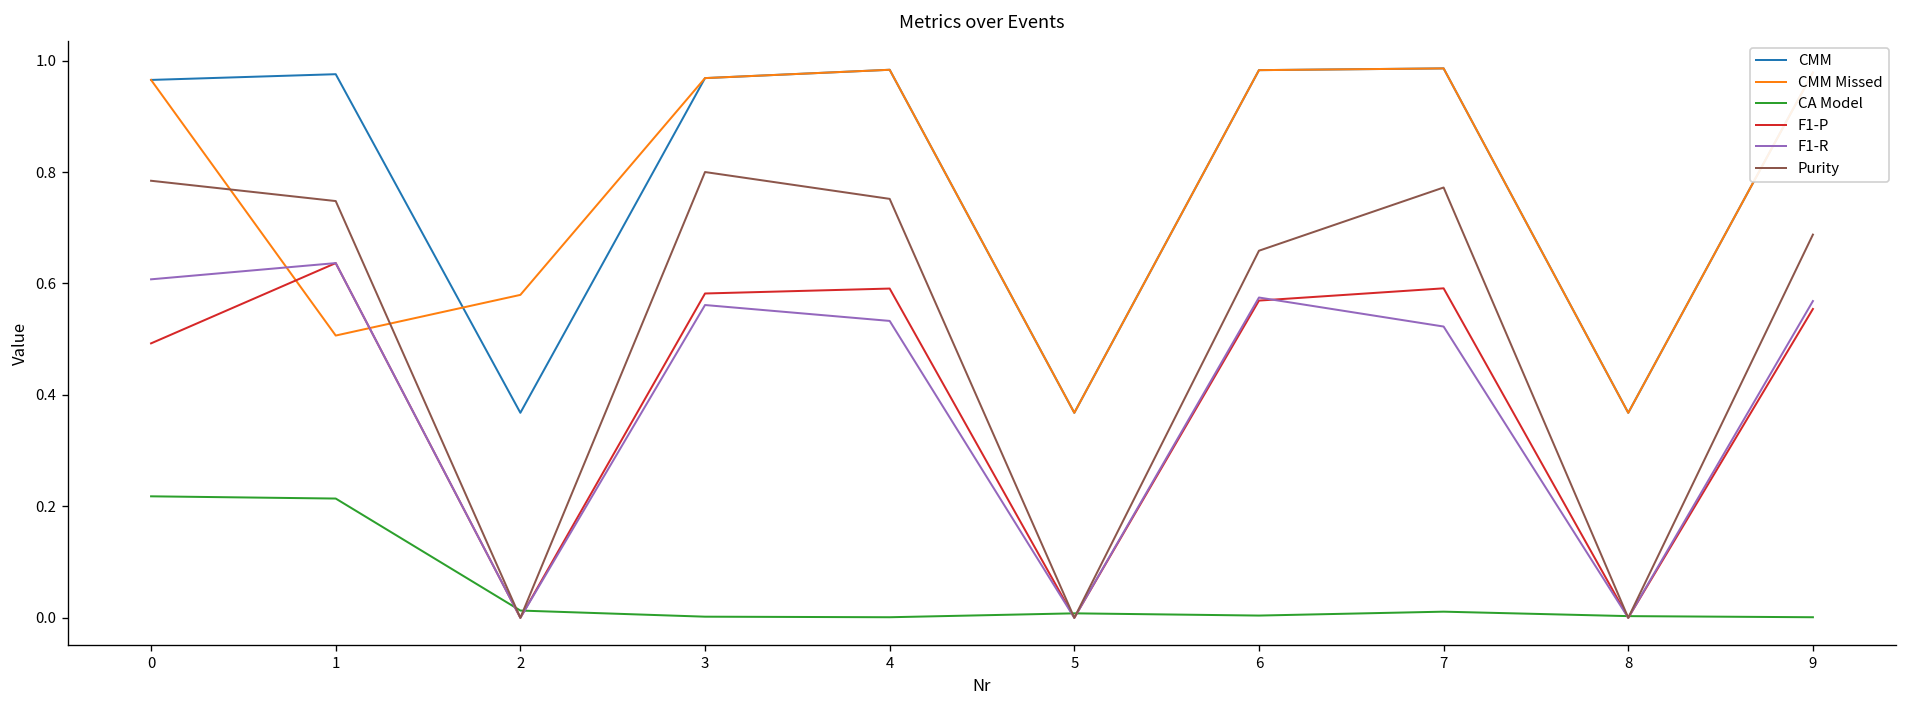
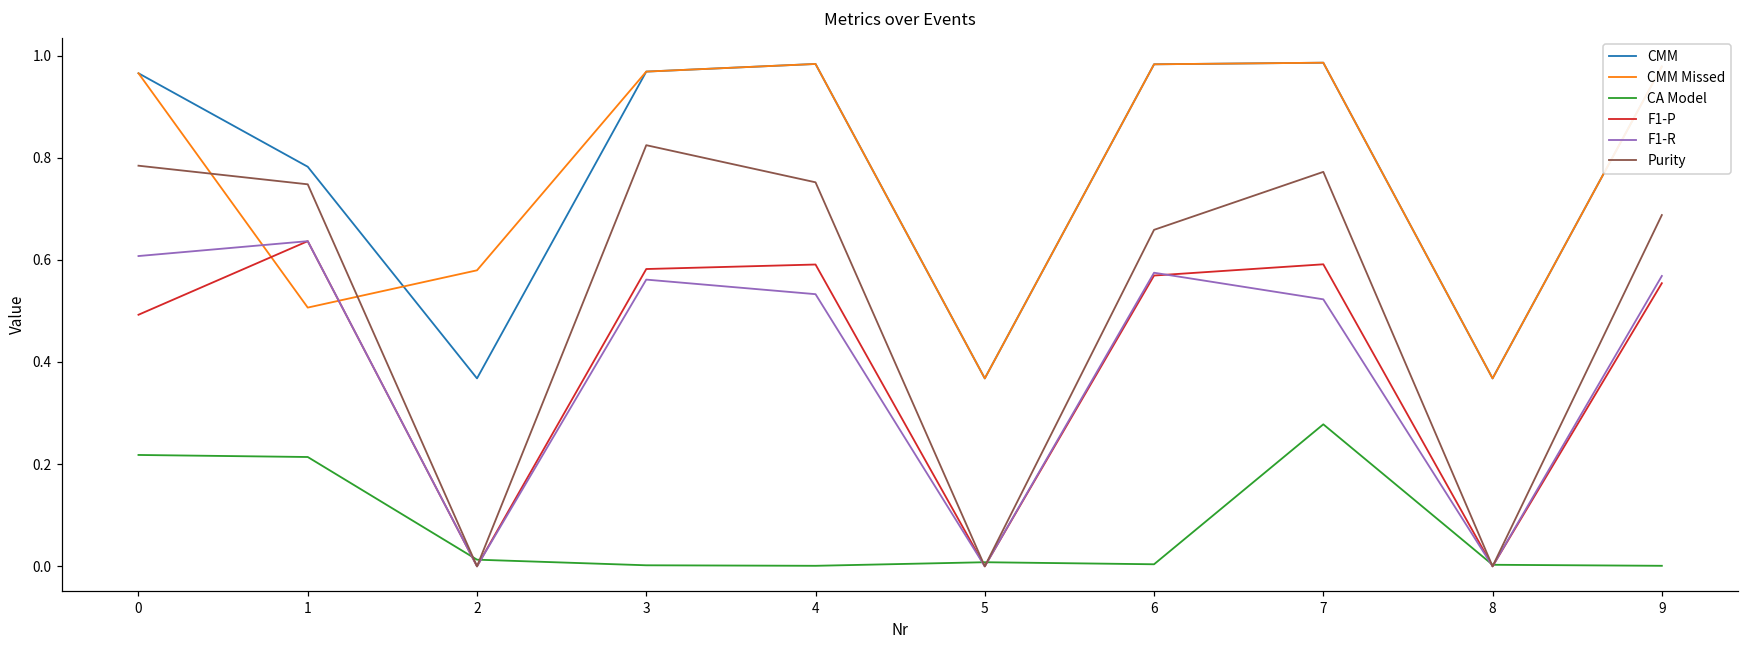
CMM, 1: 0.98 -> 0.78
Purity, 3: 0.80 -> 0.82
CA Model, 7: 0.01 -> 0.28
